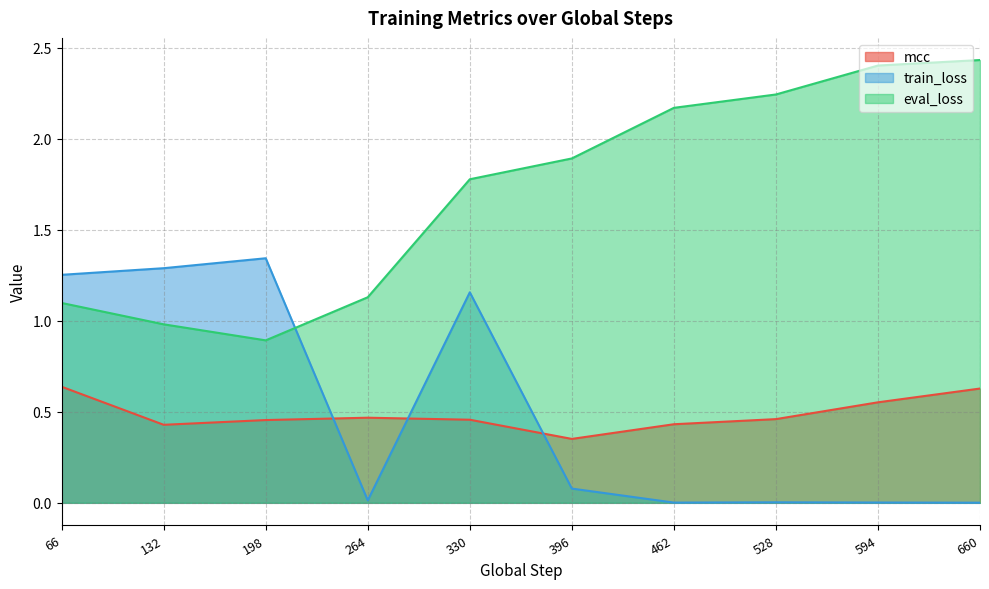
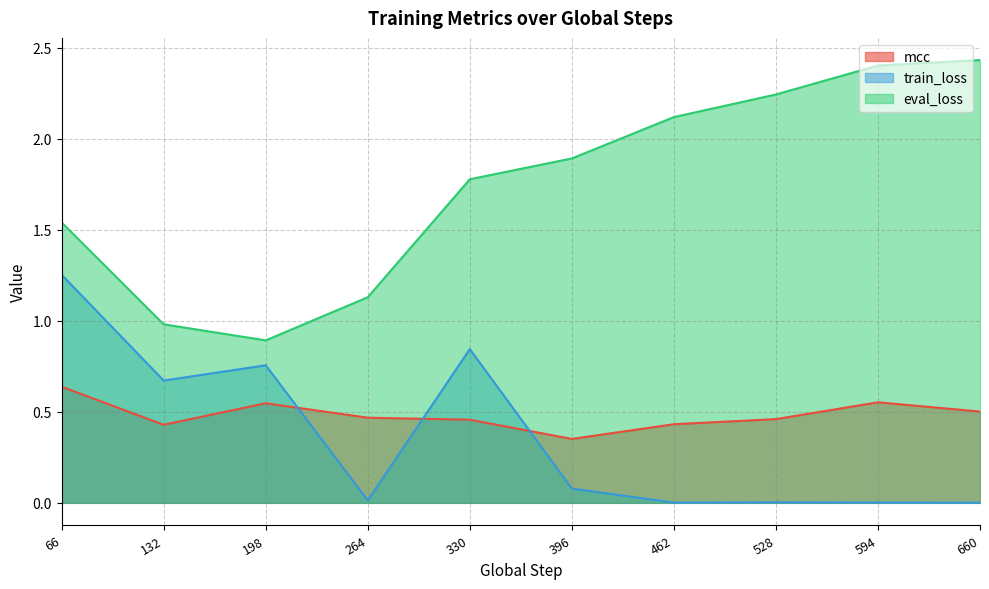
eval_loss, 66: 1.10 -> 1.54
train_loss, 132: 1.29 -> 0.67
mcc, 198: 0.45 -> 0.55
train_loss, 198: 1.34 -> 0.76
train_loss, 330: 1.16 -> 0.84
eval_loss, 462: 2.17 -> 2.12
mcc, 660: 0.63 -> 0.50
